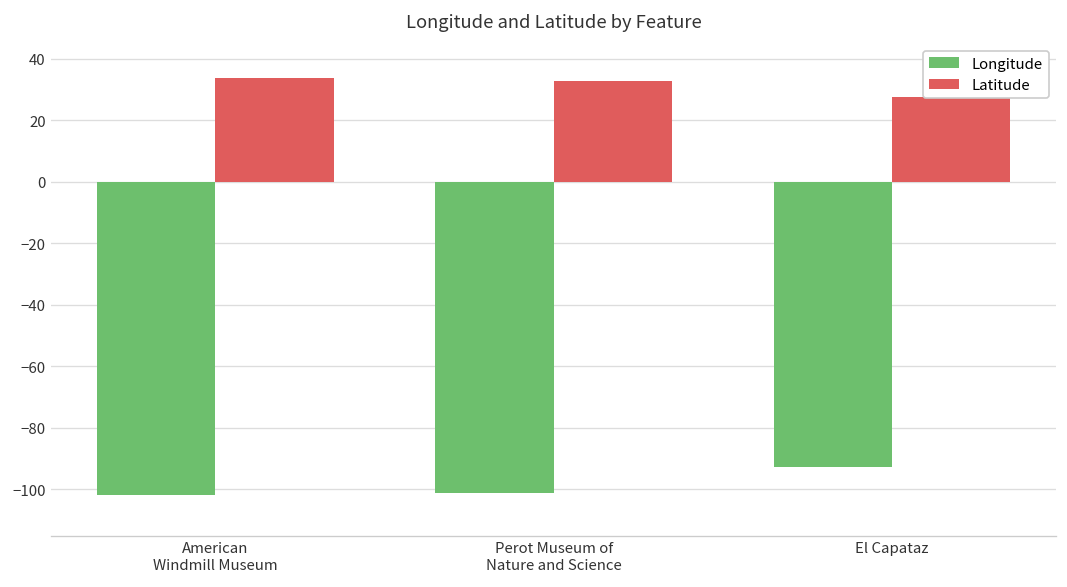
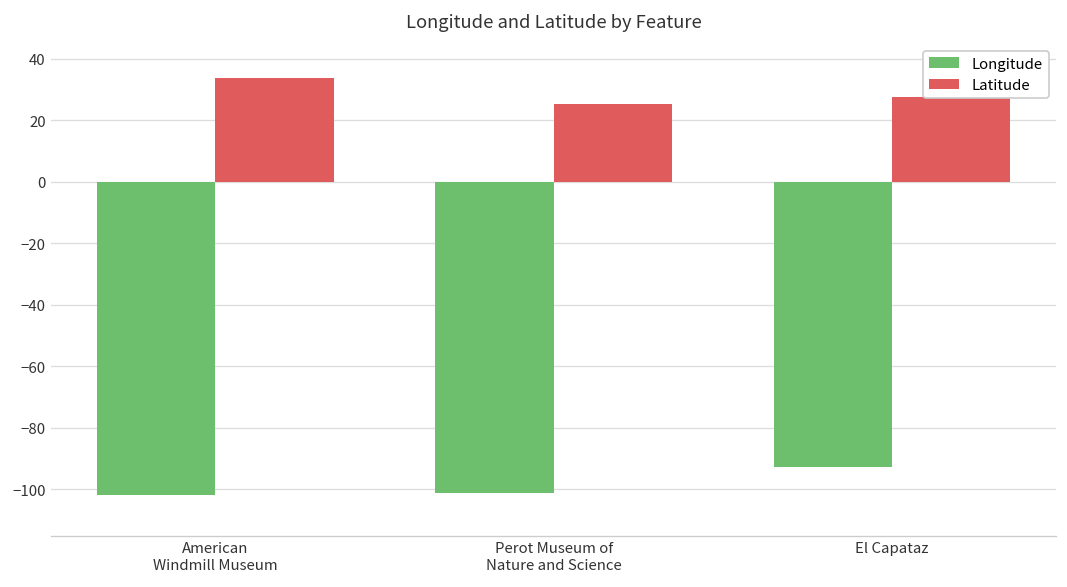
Latitude, Perot Museum of Nature and Science: 33 -> 25
